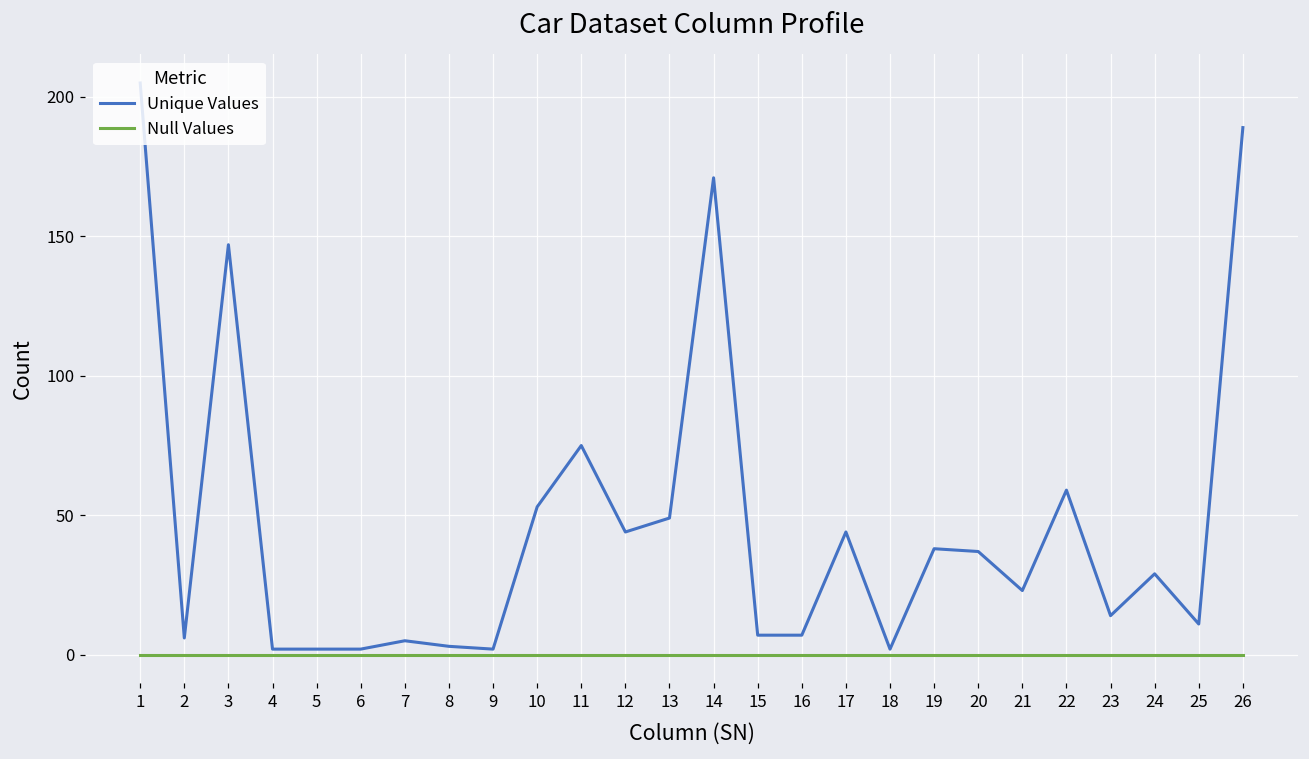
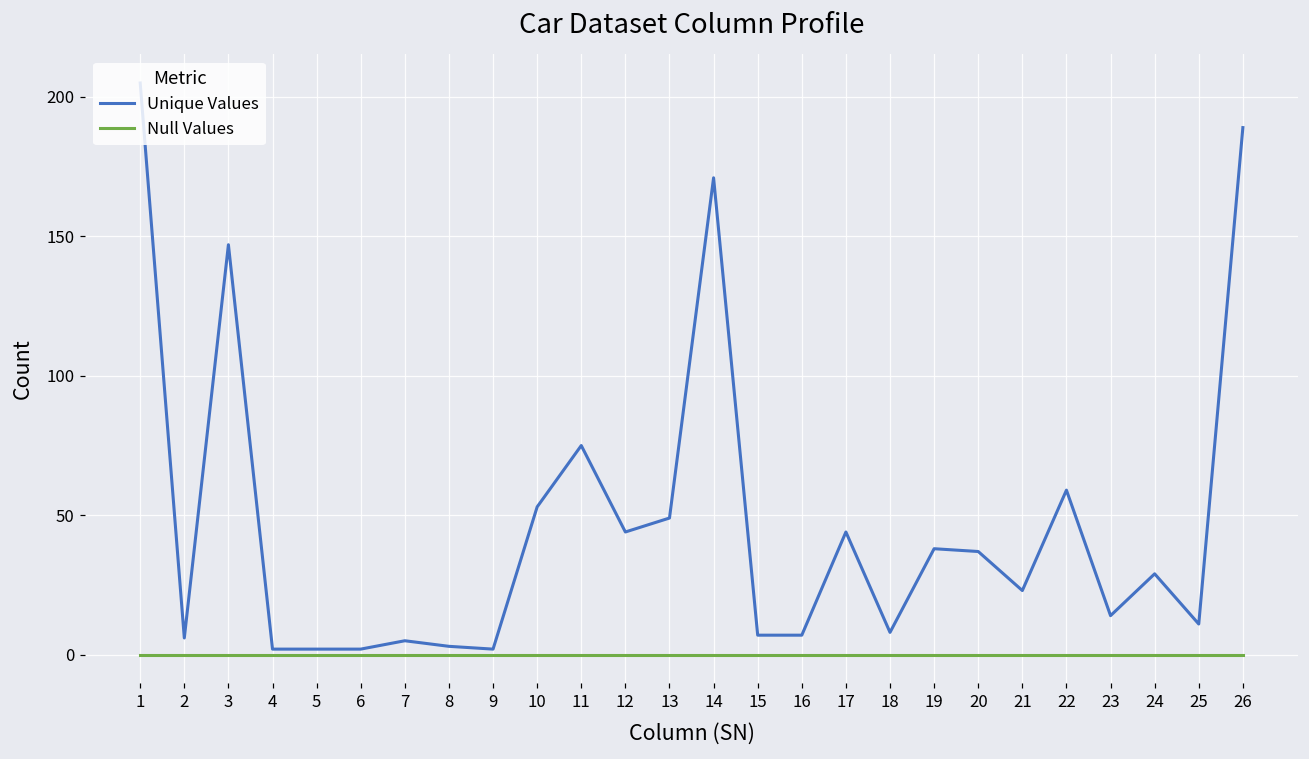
Unique Values, 18: 2 -> 8
